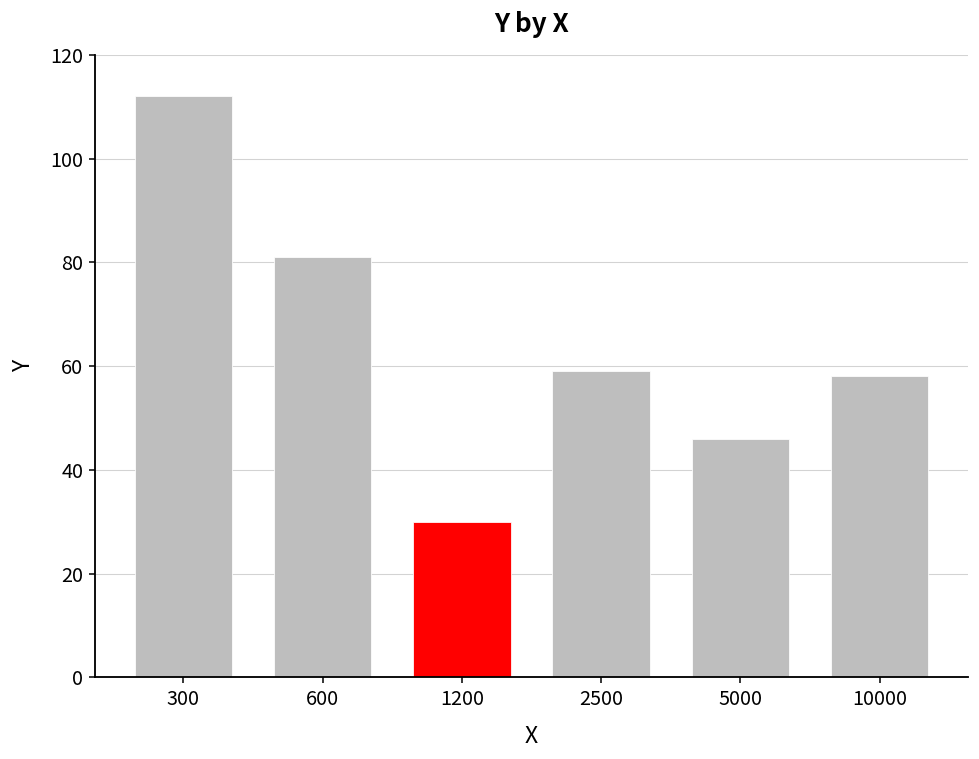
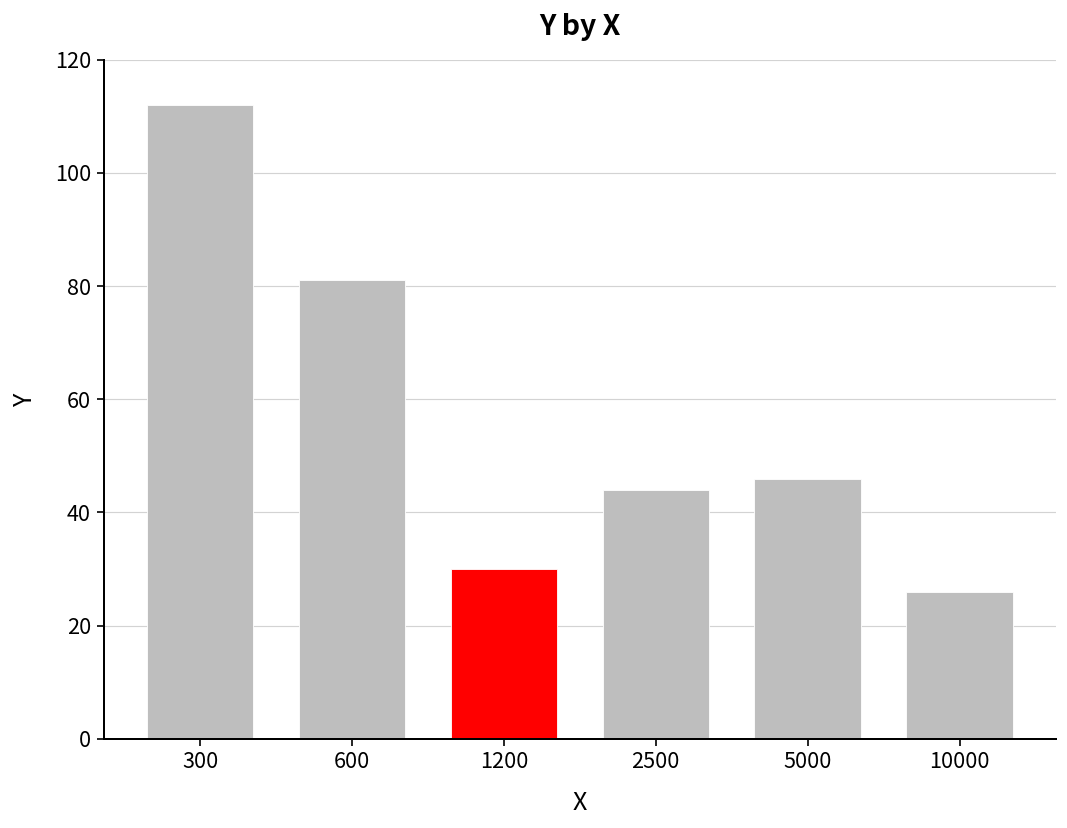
2500: 59 -> 44
10000: 58 -> 26
